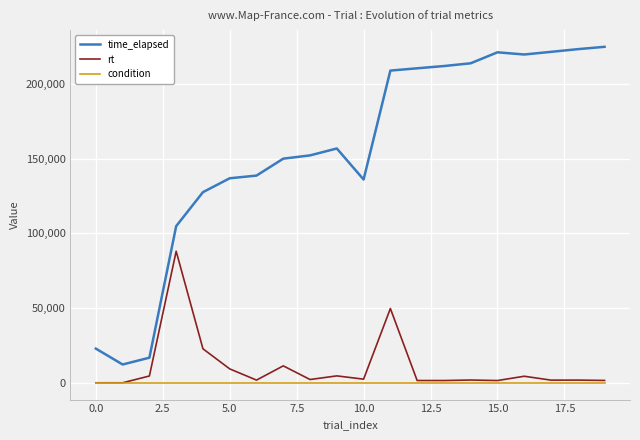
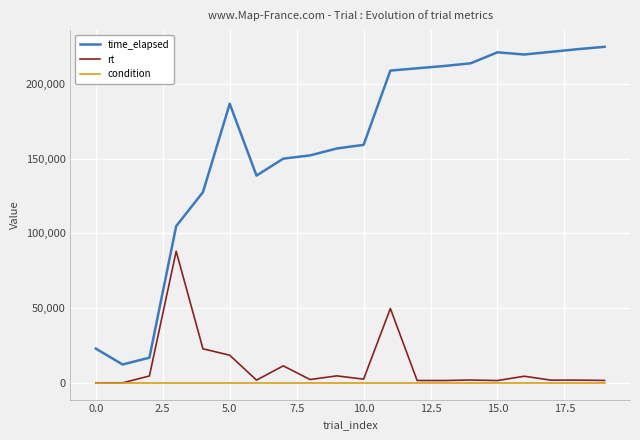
time_elapsed, 5.0: 137,000 -> 187,000
rt, 5.0: 9,000 -> 18,000
time_elapsed, 10.0: 136,000 -> 159,000
